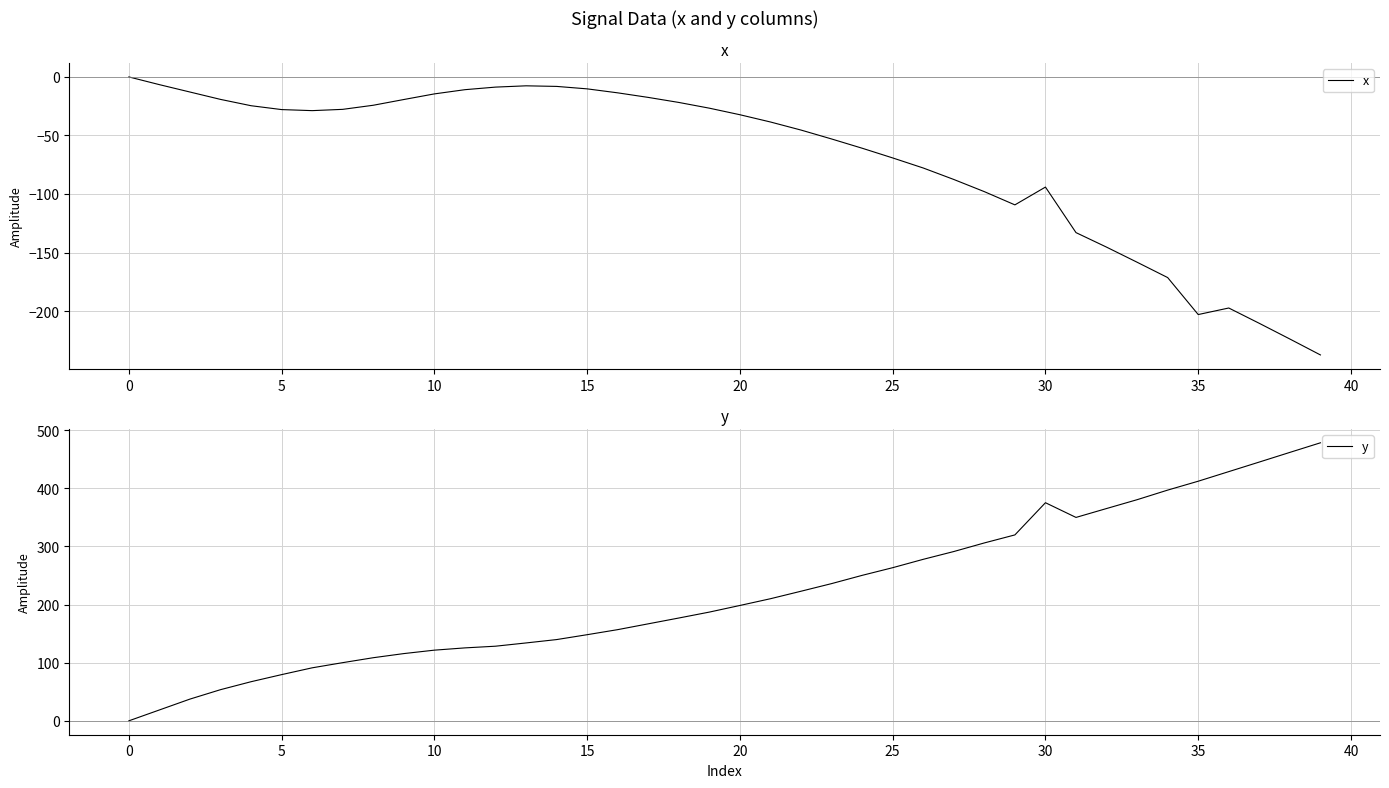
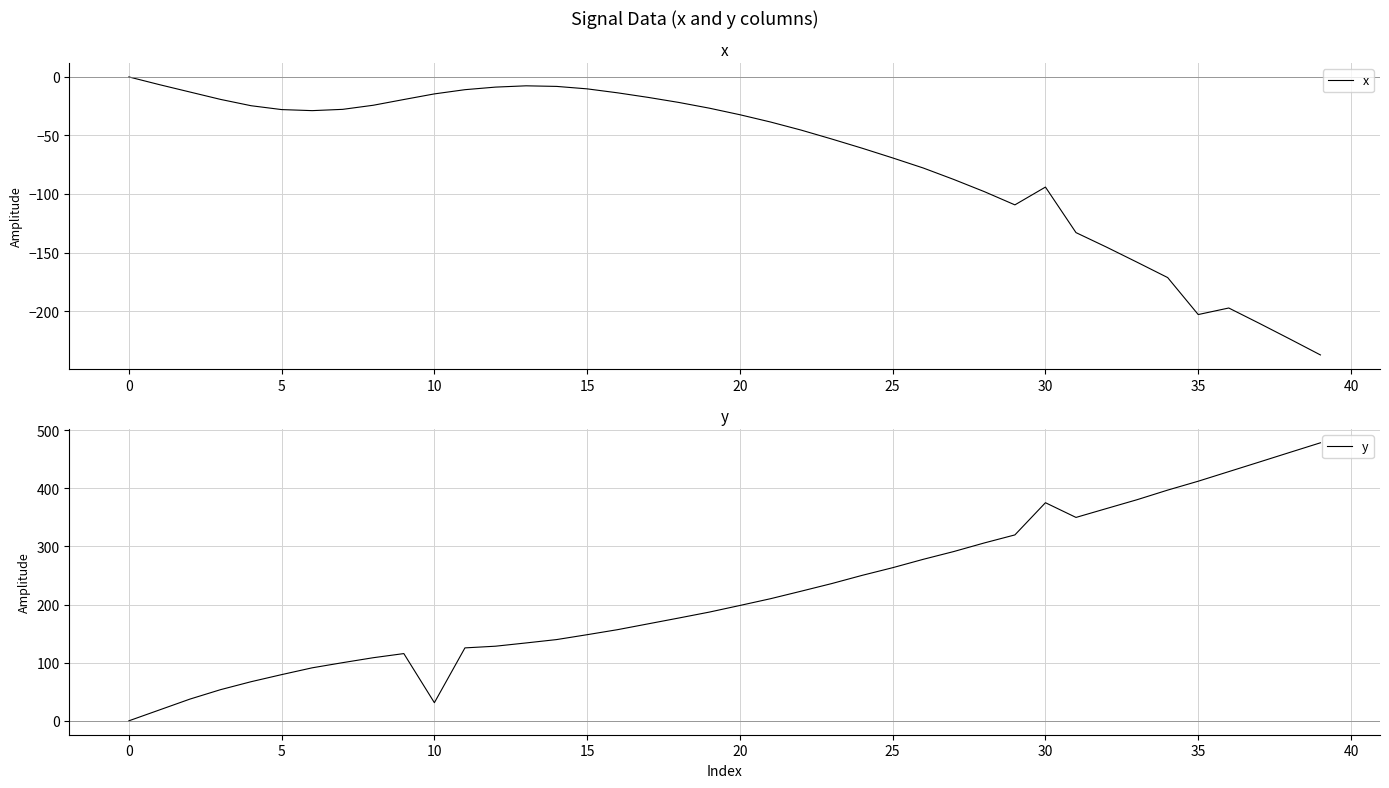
y, 10: 120 -> 30
